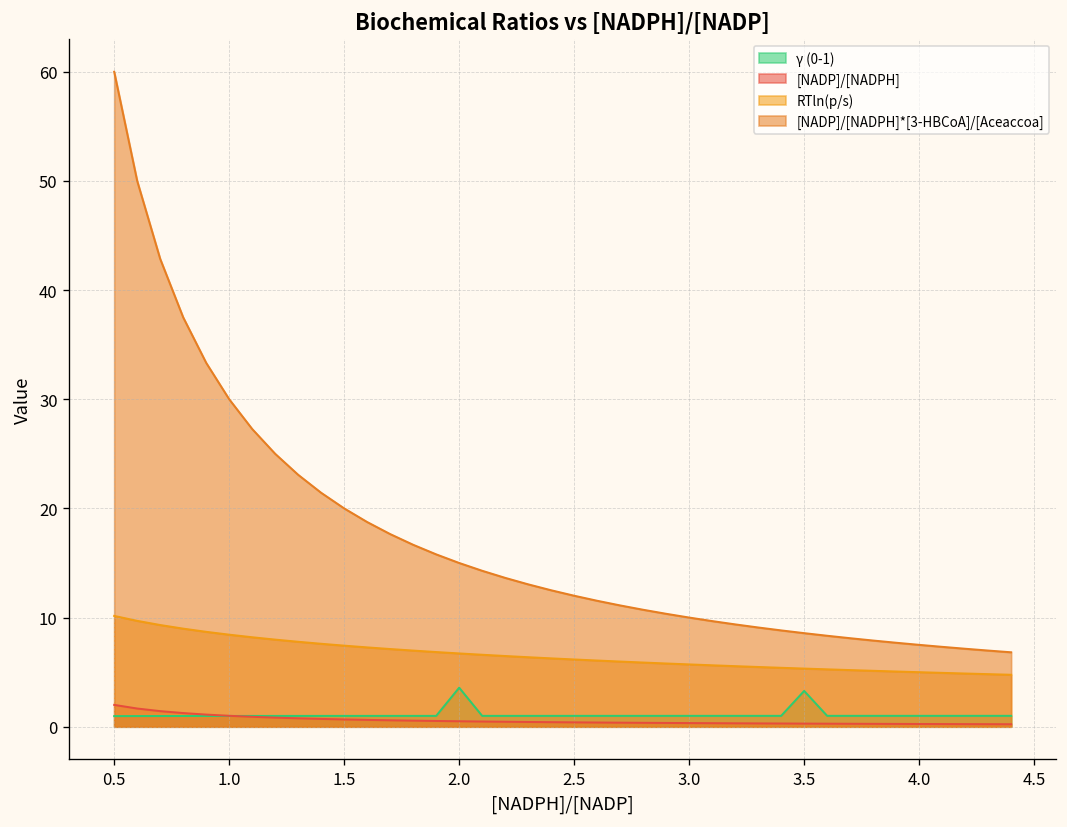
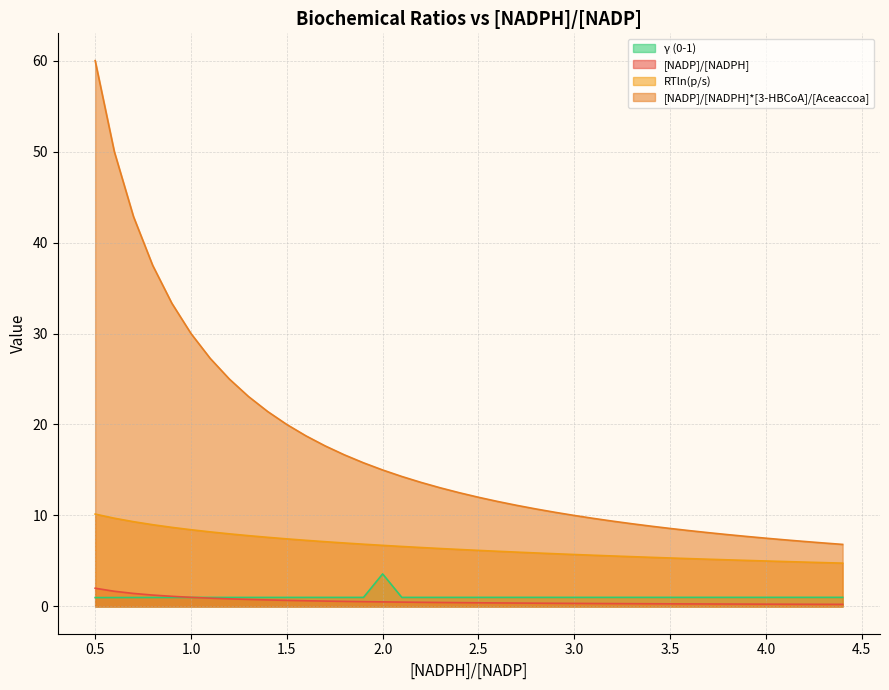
γ (0-1), 3.5: 3 -> 1
